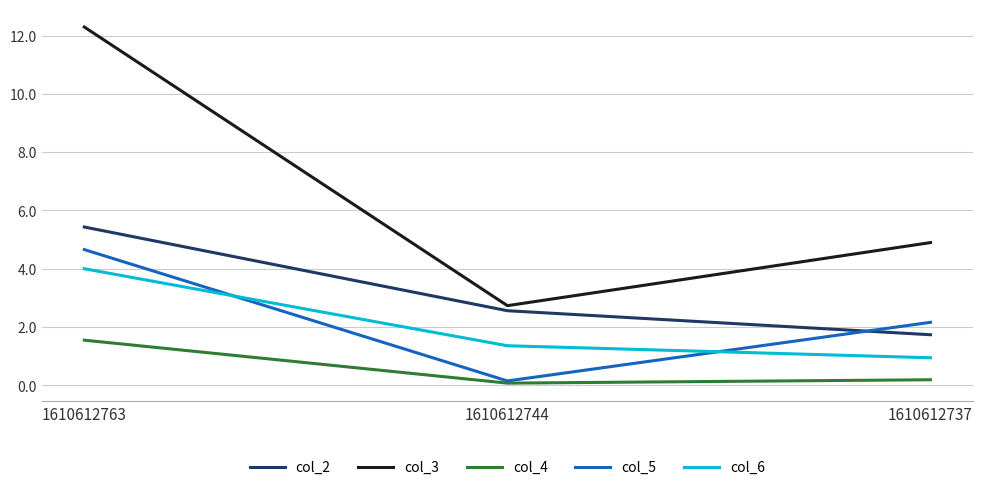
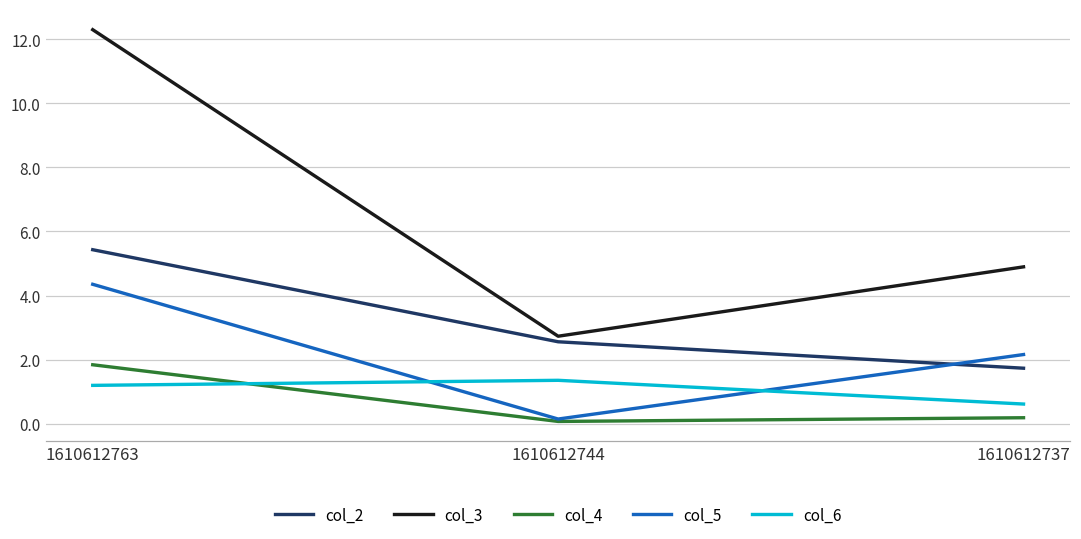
col_4, 1610612763: 1.5 -> 1.8
col_5, 1610612763: 4.7 -> 4.4
col_6, 1610612763: 4.0 -> 1.2
col_6, 1610612737: 0.9 -> 0.6
